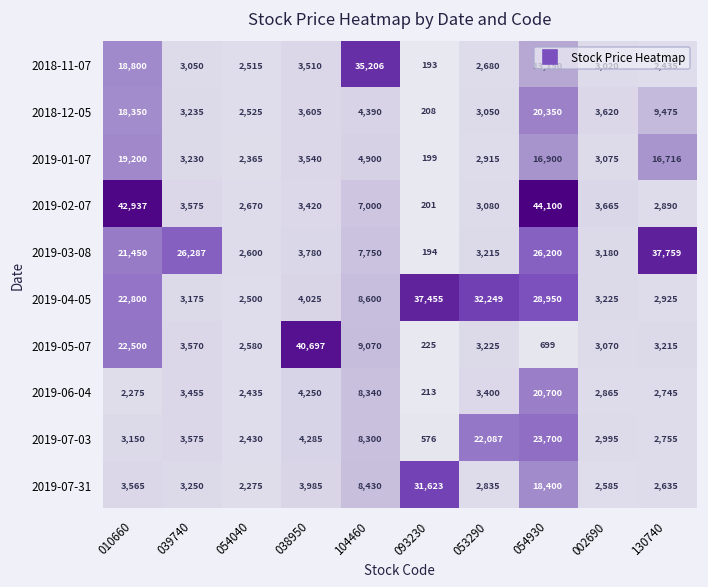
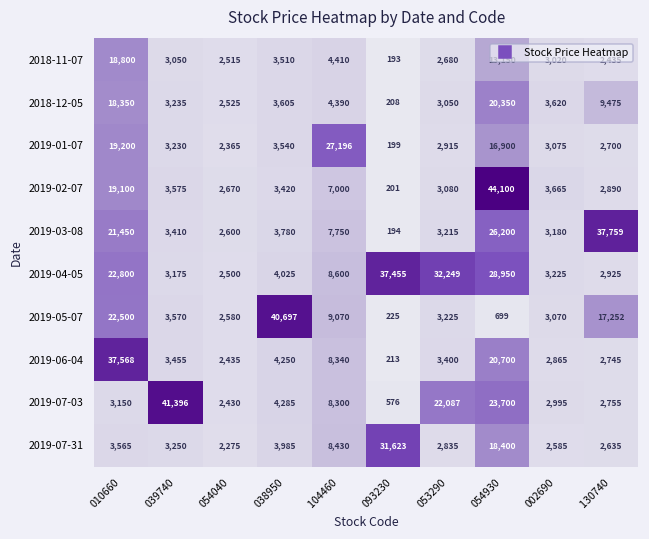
2018-11-07, 104460: 35,206 -> 4,410
2019-01-07, 104460: 4,900 -> 27,196
2019-01-07, 130740: 16,716 -> 2,700
2019-02-07, 010660: 42,937 -> 19,100
2019-03-08, 039740: 26,287 -> 3,410
2019-05-07, 130740: 3,215 -> 17,252
2019-06-04, 010660: 2,275 -> 37,568
2019-07-03, 039740: 3,575 -> 41,396
